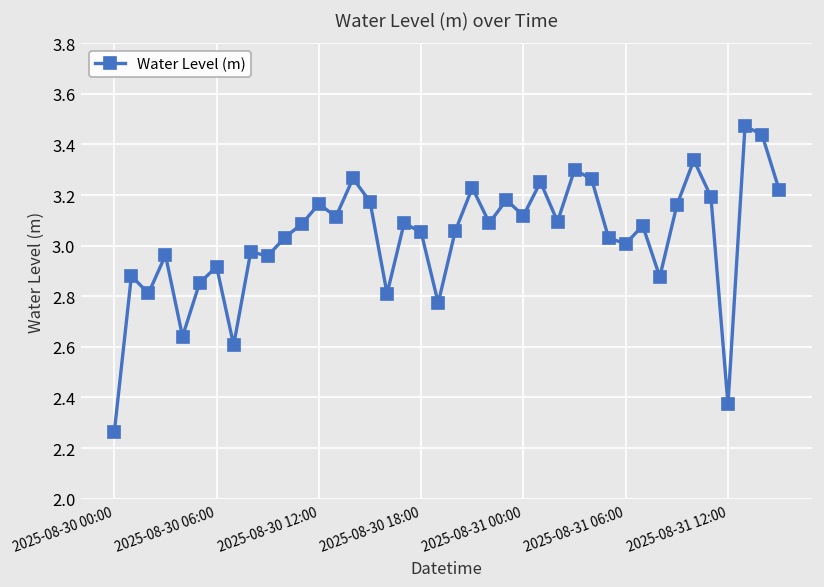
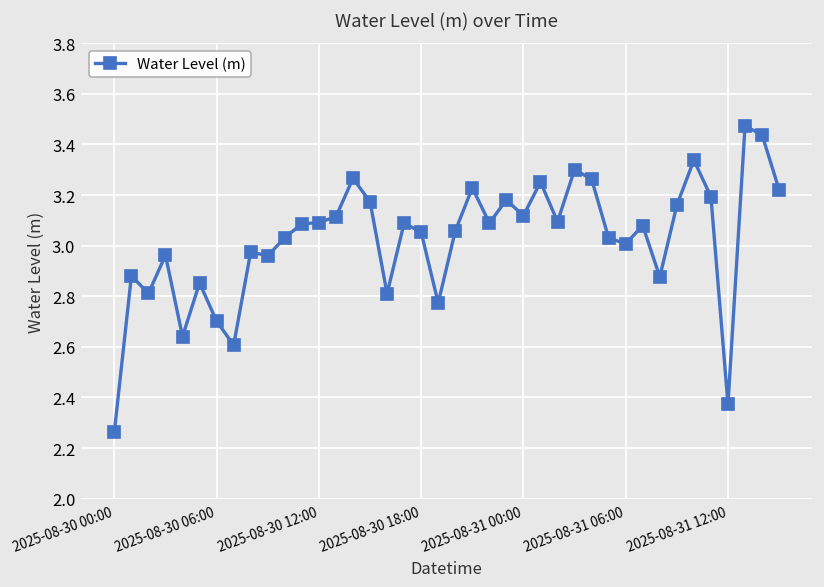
2025-08-30 06:00: 2.92 -> 2.70
2025-08-30 12:00: 3.16 -> 3.09
